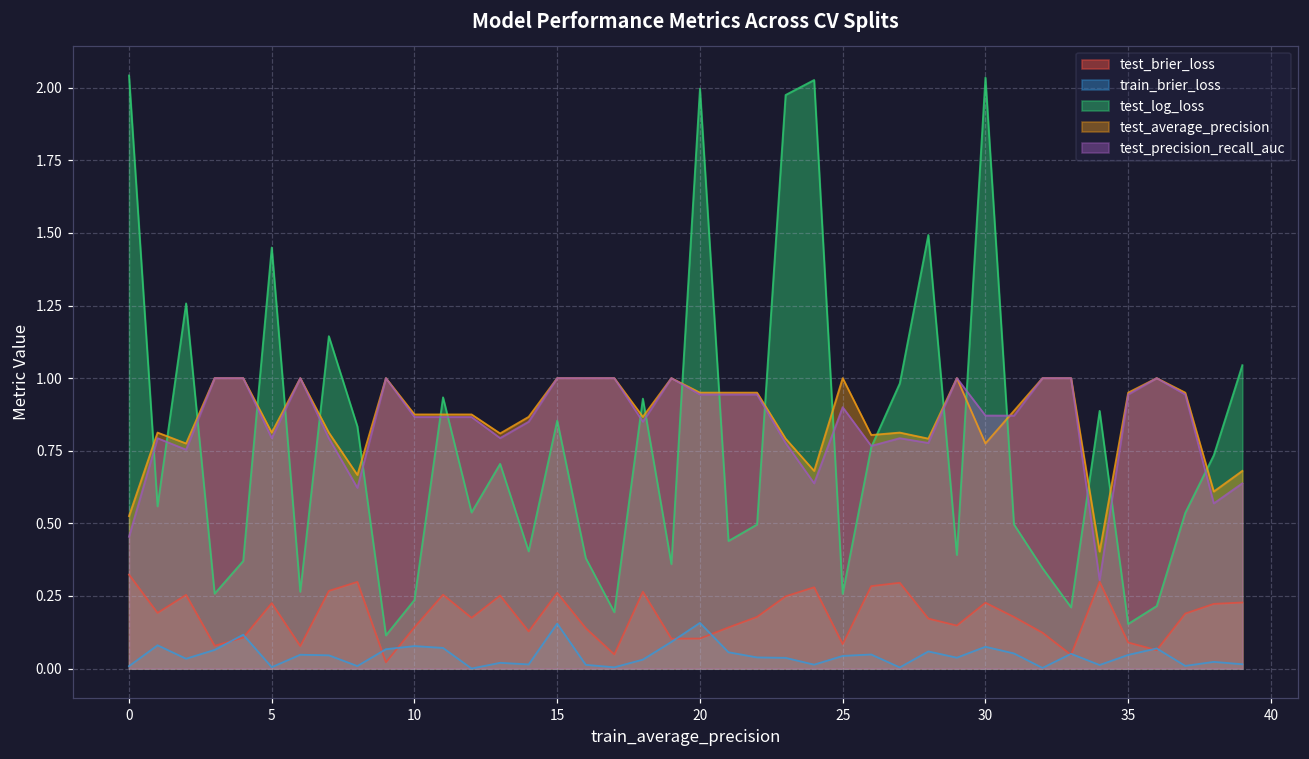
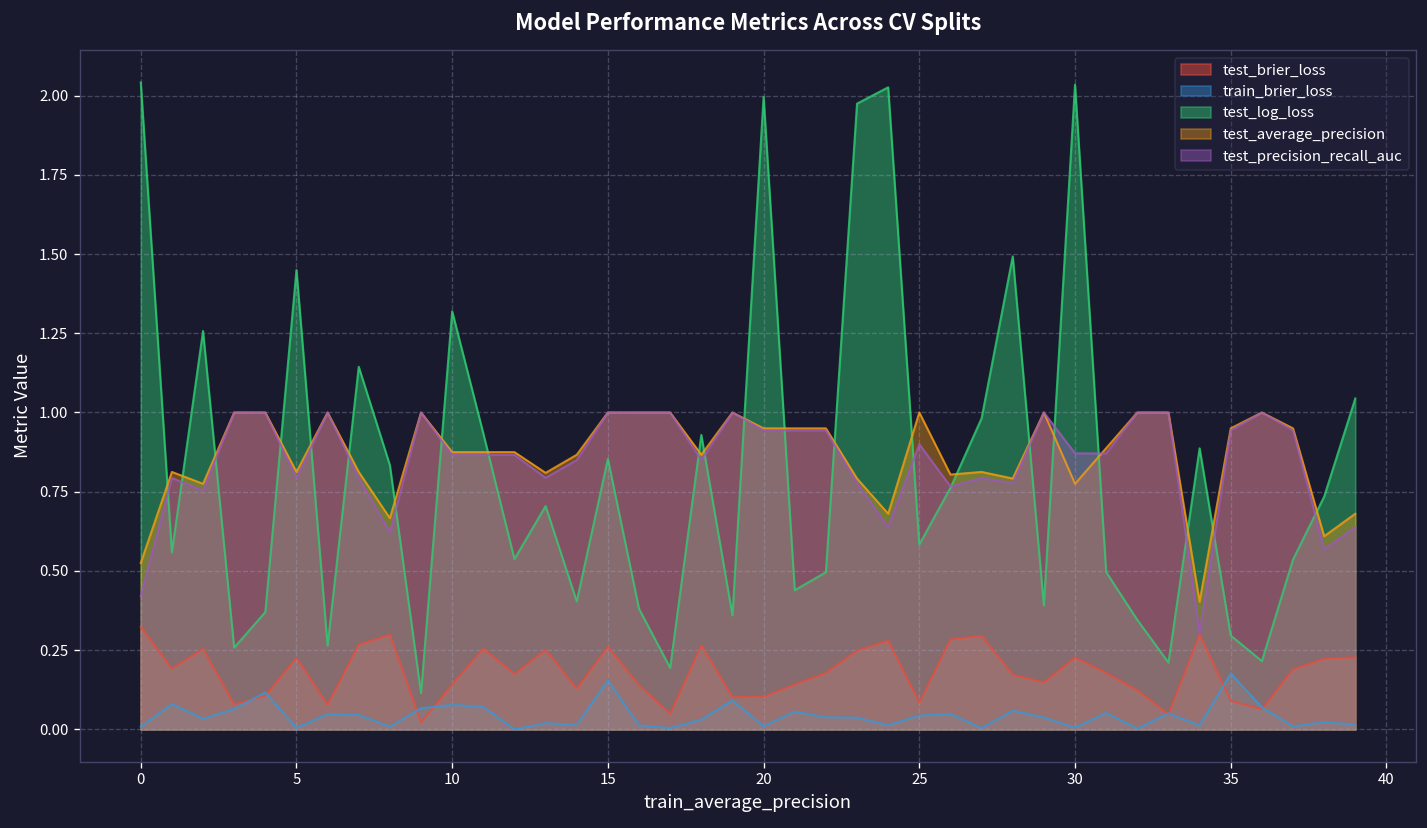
test_precision_recall_auc, 0: 0.45 -> 0.42
test_log_loss, 10: 0.24 -> 1.32
train_brier_loss, 20: 0.16 -> 0.01
test_log_loss, 25: 0.26 -> 0.58
train_brier_loss, 30: 0.07 -> 0.01
train_brier_loss, 35: 0.05 -> 0.18
test_log_loss, 35: 0.15 -> 0.30
